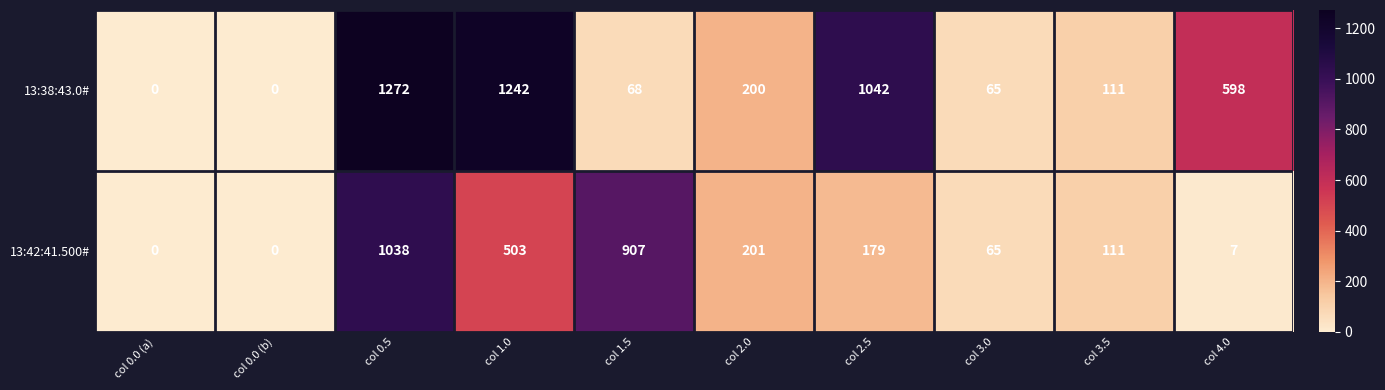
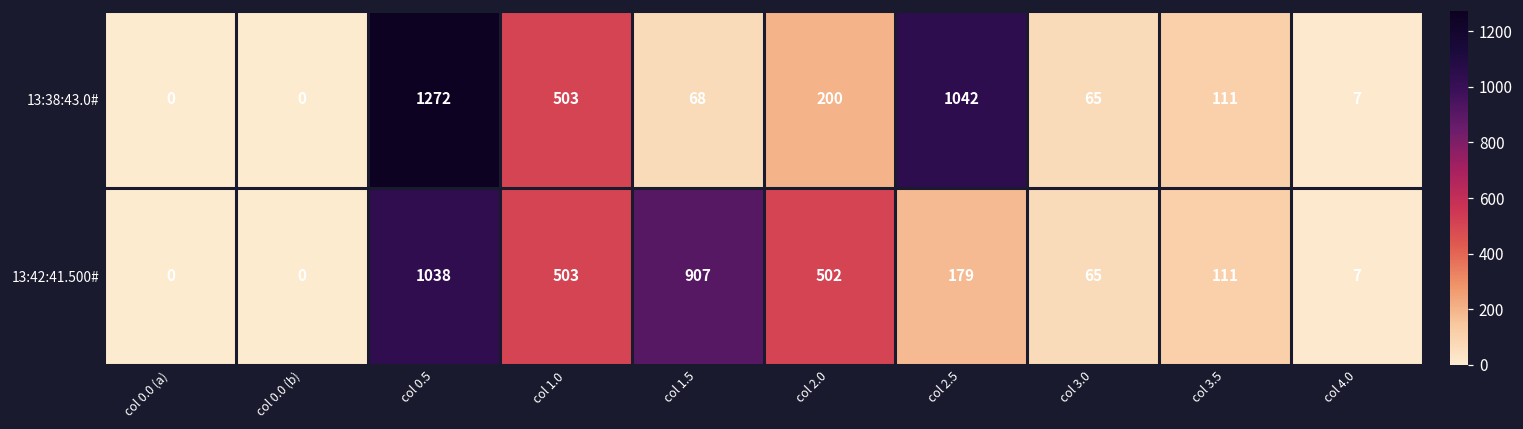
13:38:43.0#, col 1.0: 1242 -> 503
13:38:43.0#, col 4.0: 598 -> 7
13:42:41.500#, col 2.0: 201 -> 502
